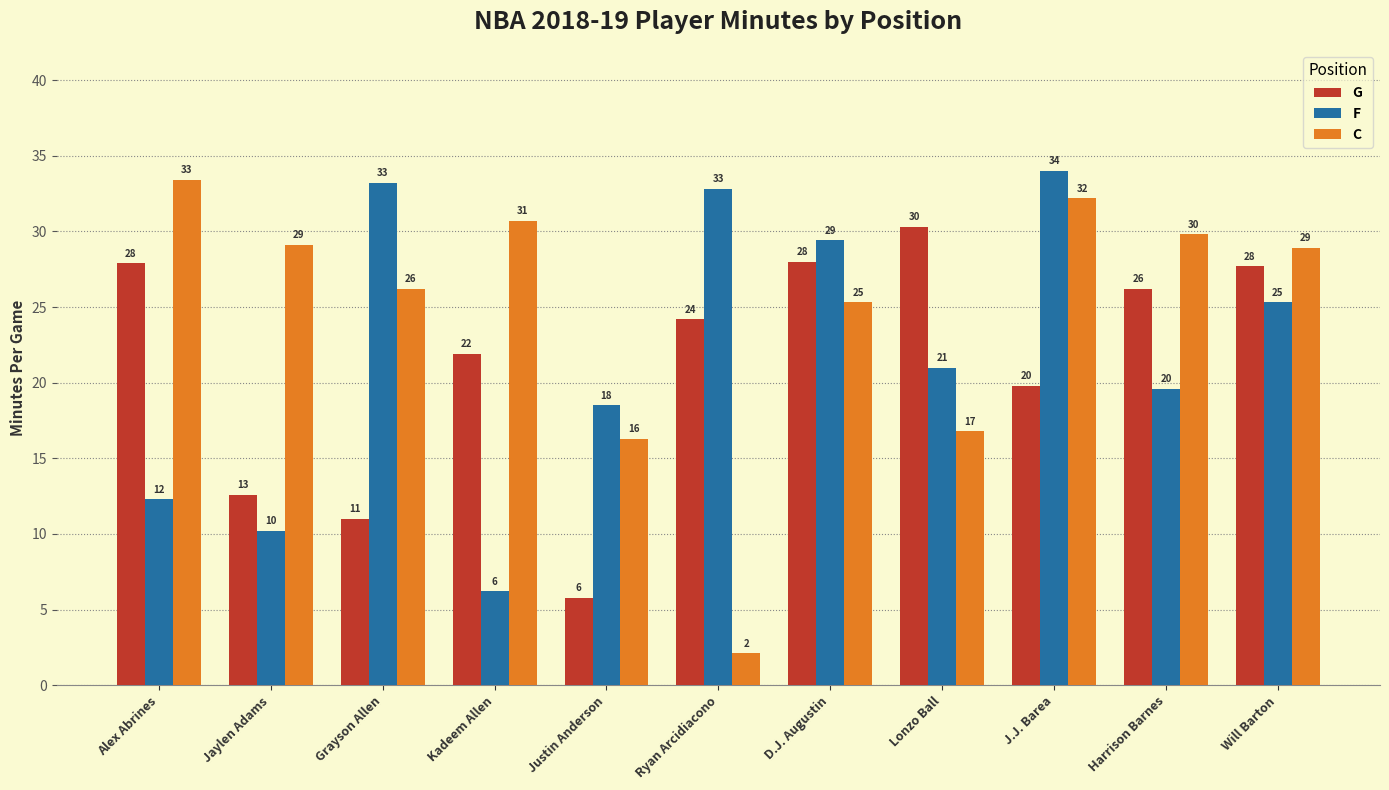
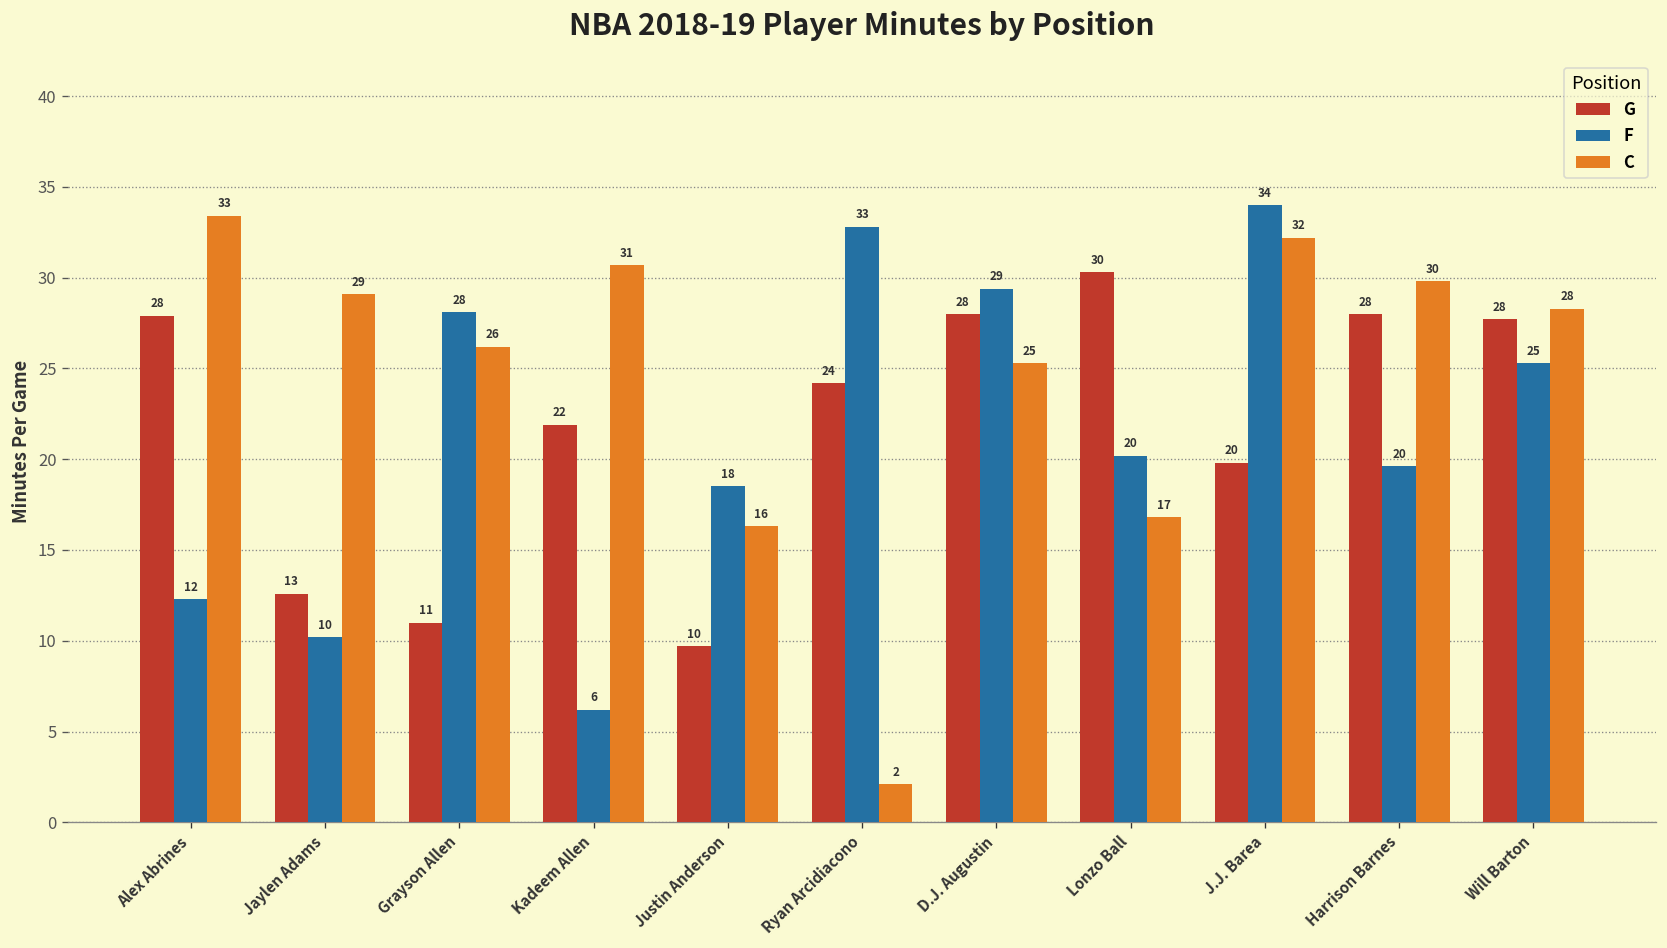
F, Grayson Allen: 33 -> 28
G, Justin Anderson: 6 -> 10
F, Lonzo Ball: 21 -> 20
G, Harrison Barnes: 26 -> 28
C, Will Barton: 29 -> 28
